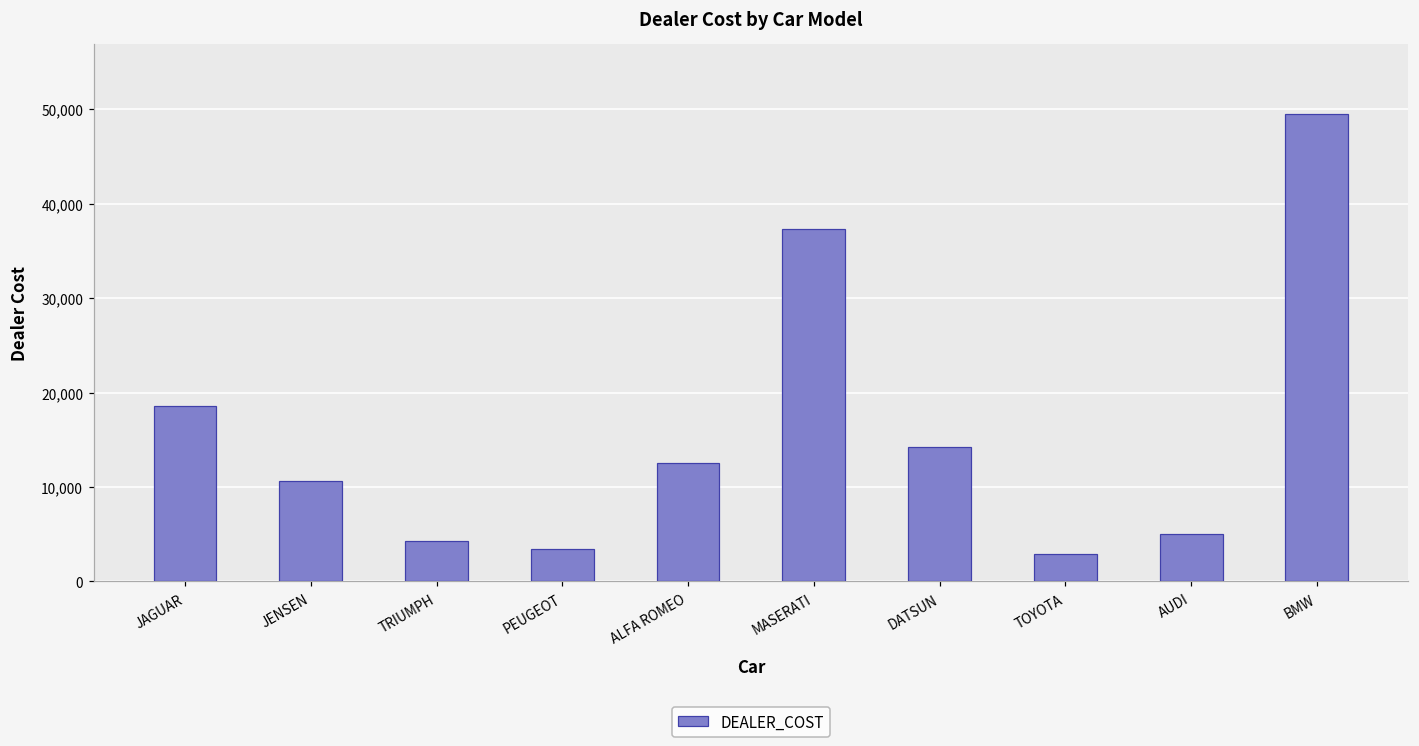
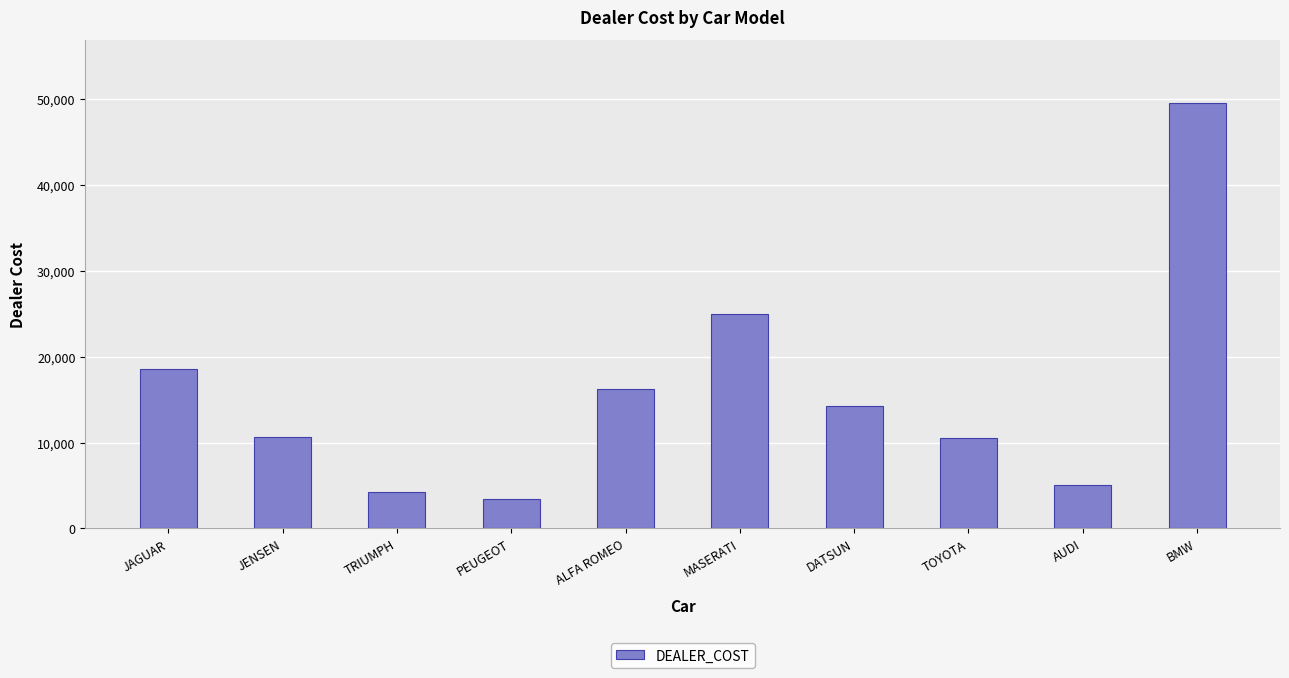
ALFA ROMEO: 13,000 -> 16,000
MASERATI: 37,000 -> 25,000
TOYOTA: 3,000 -> 10,000
